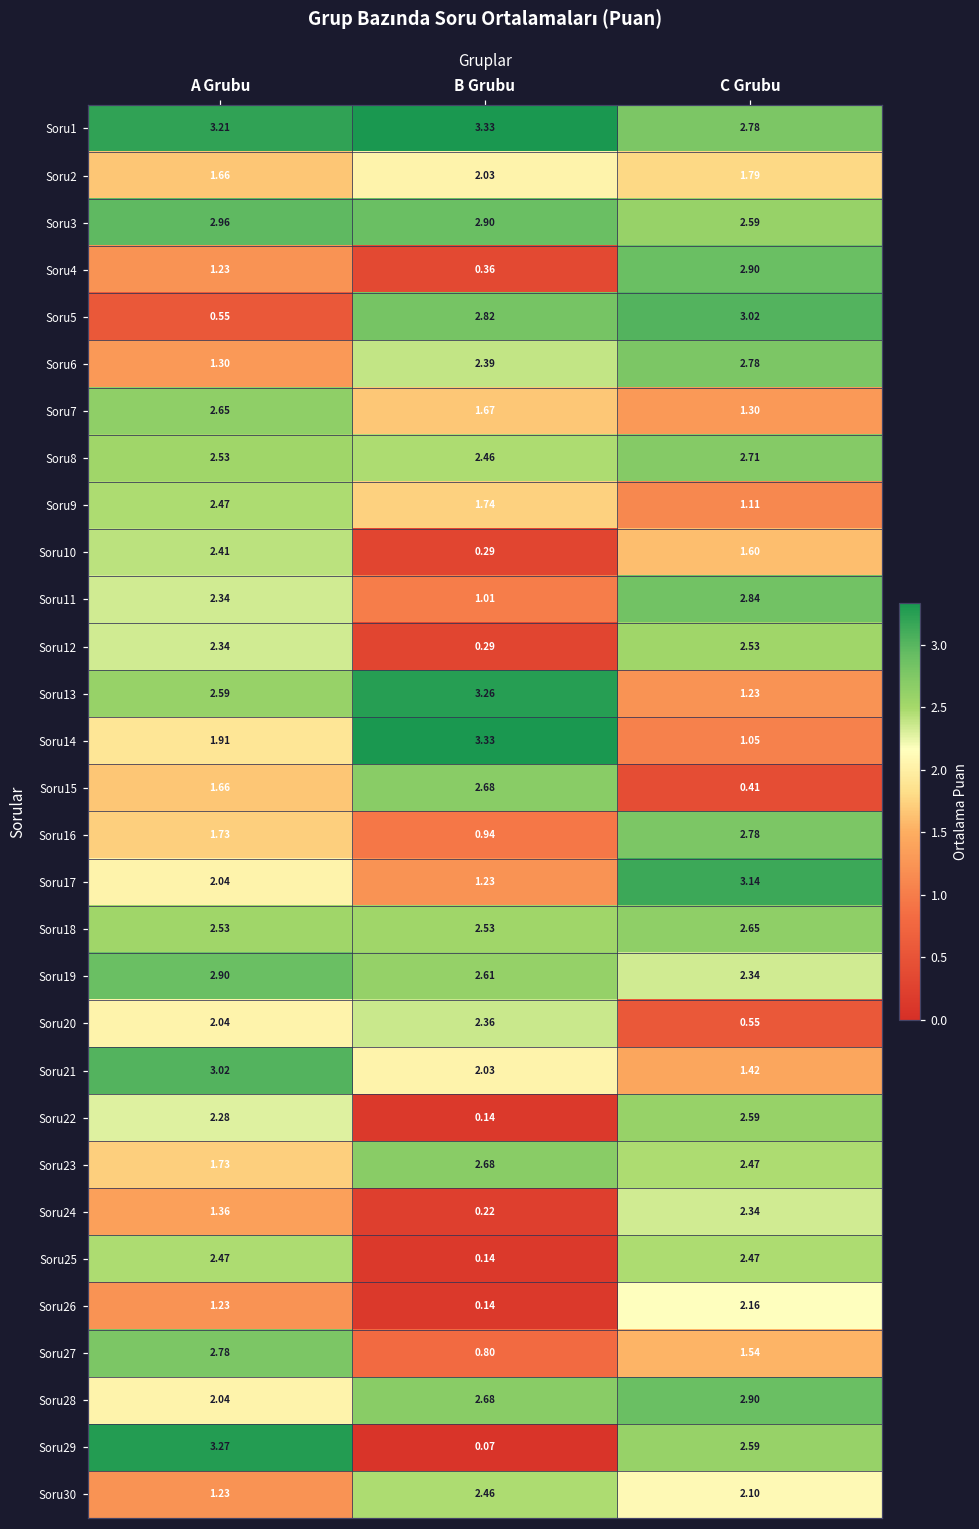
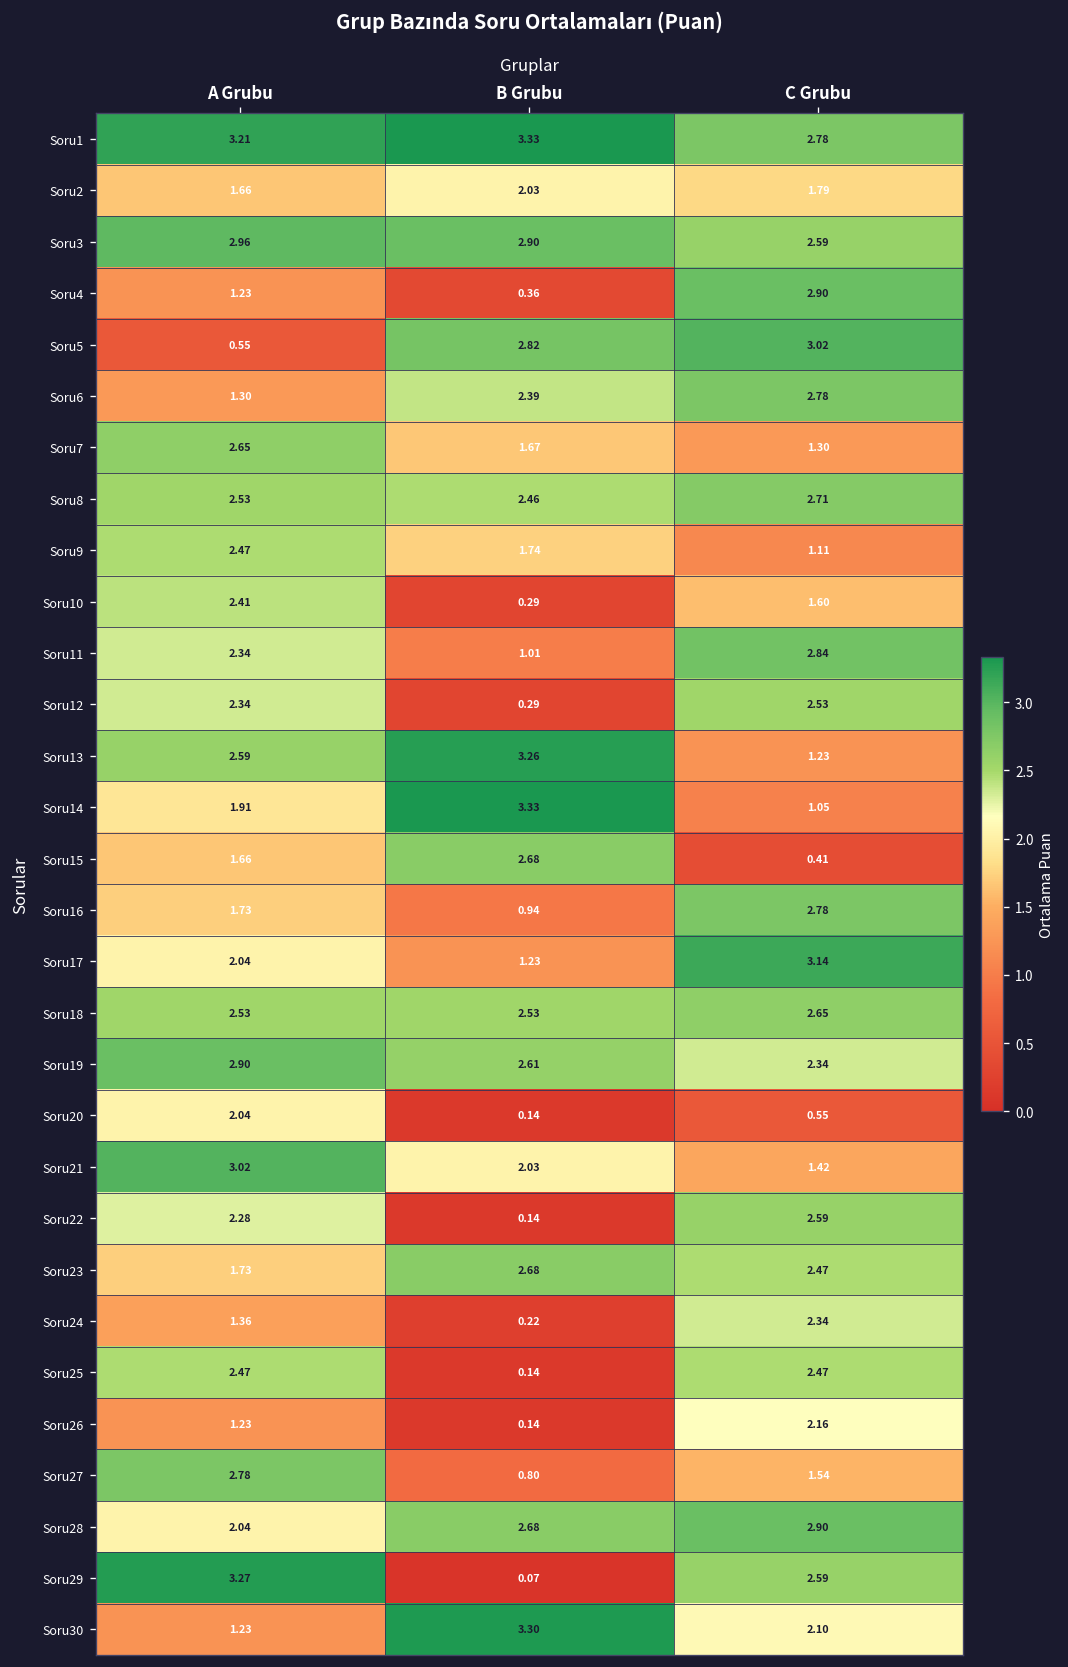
Soru20, B Grubu: 2.36 -> 0.14
Soru30, B Grubu: 2.46 -> 3.30
